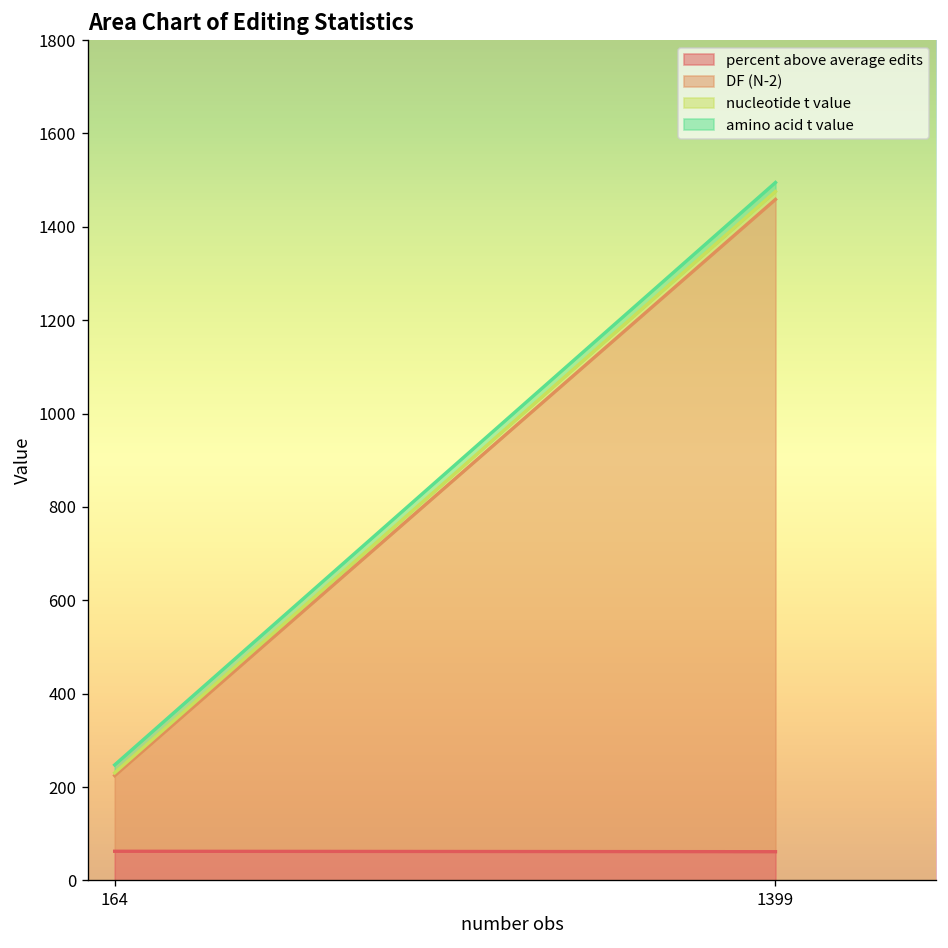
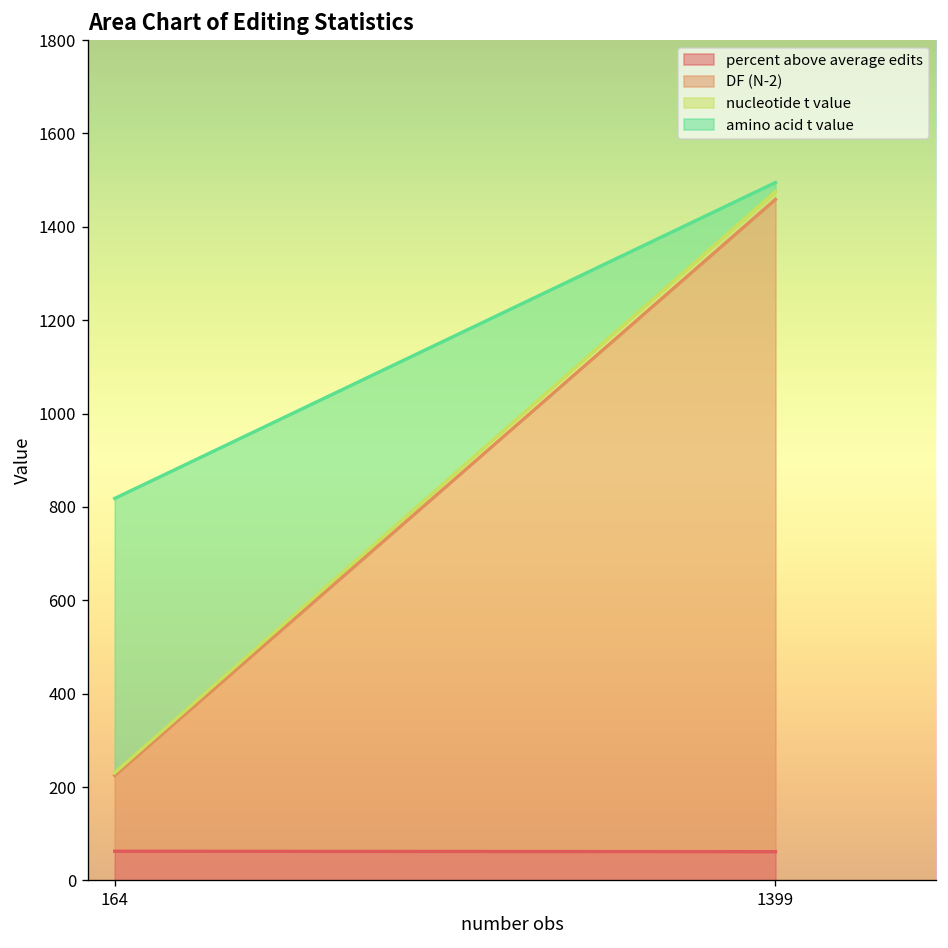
amino acid t value, 164: 20 -> 590
